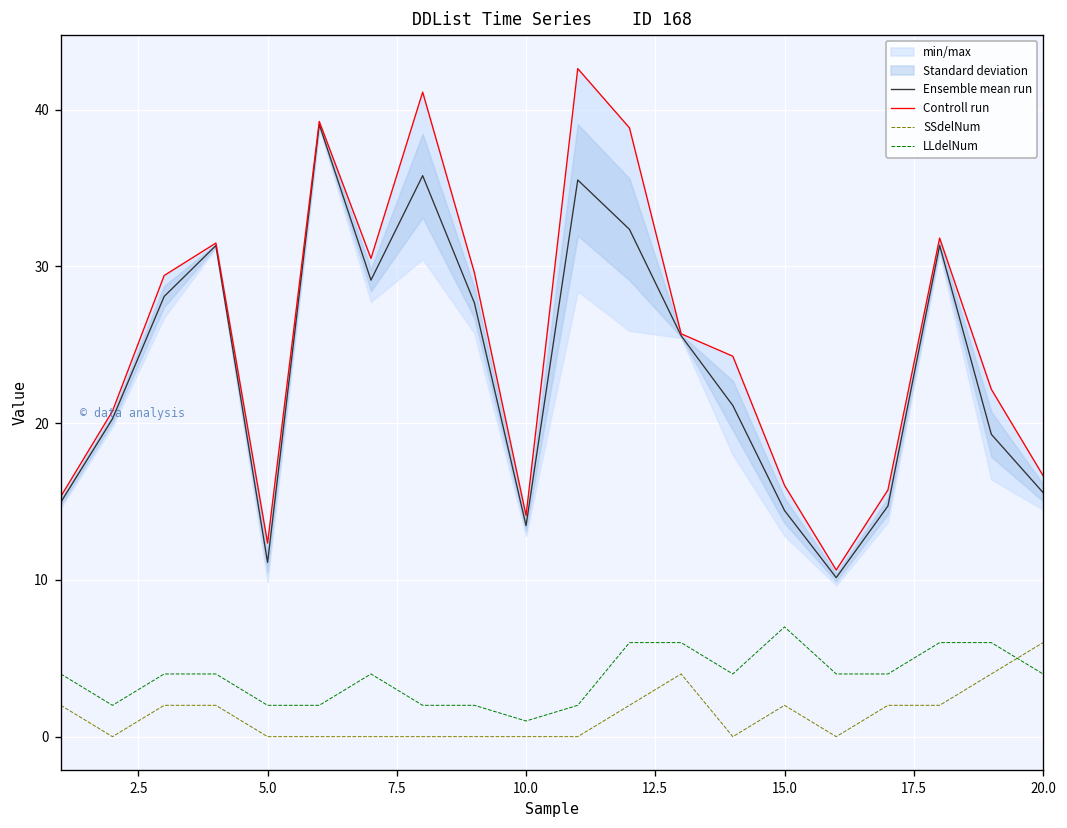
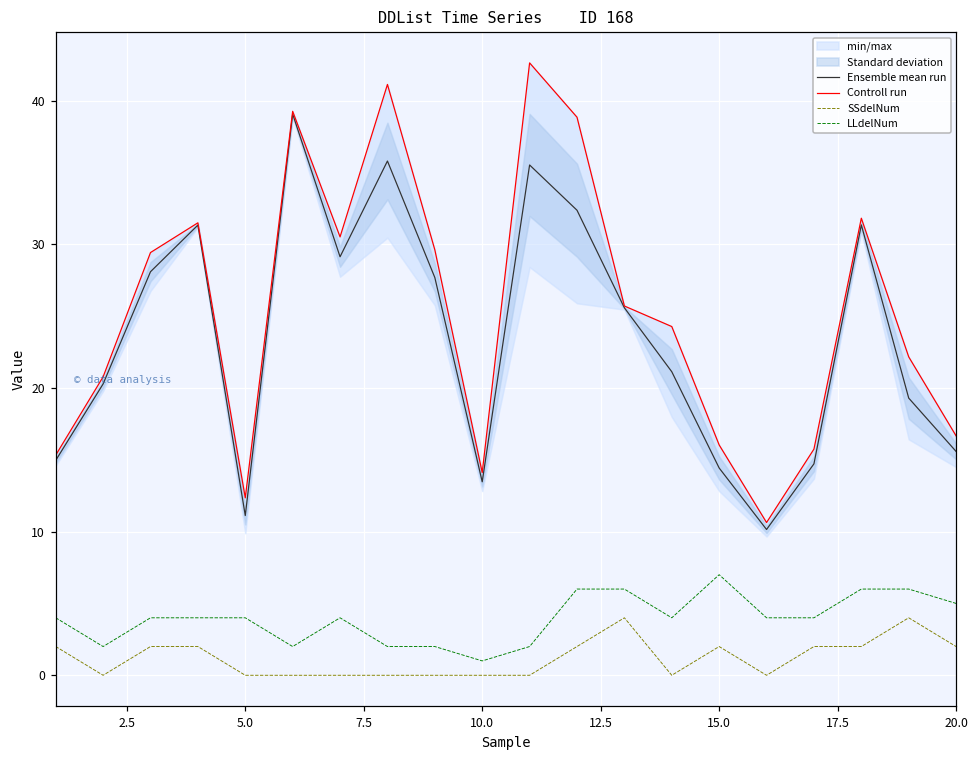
LLdelNum, 5.0: 2 -> 4
SSdelNum, 20.0: 6 -> 2
LLdelNum, 20.0: 4 -> 5
